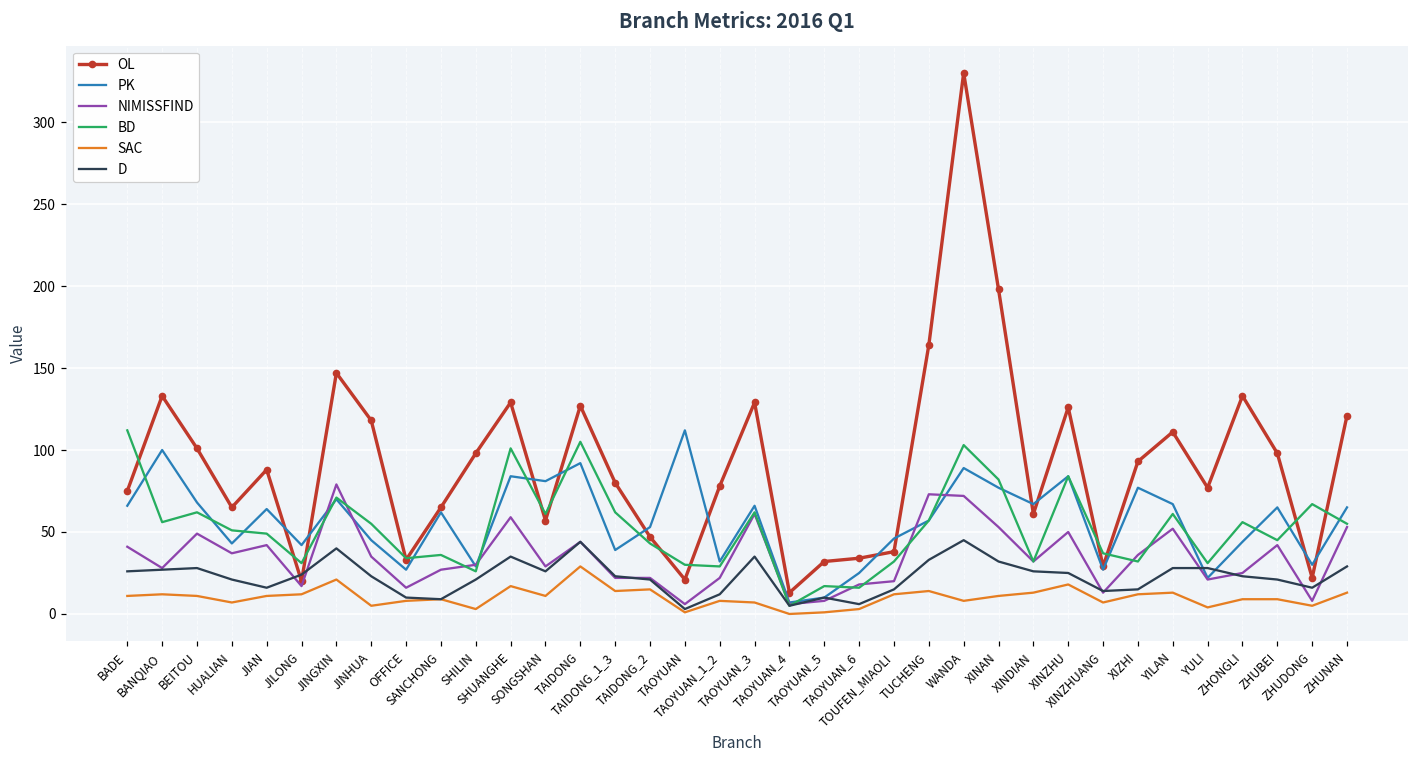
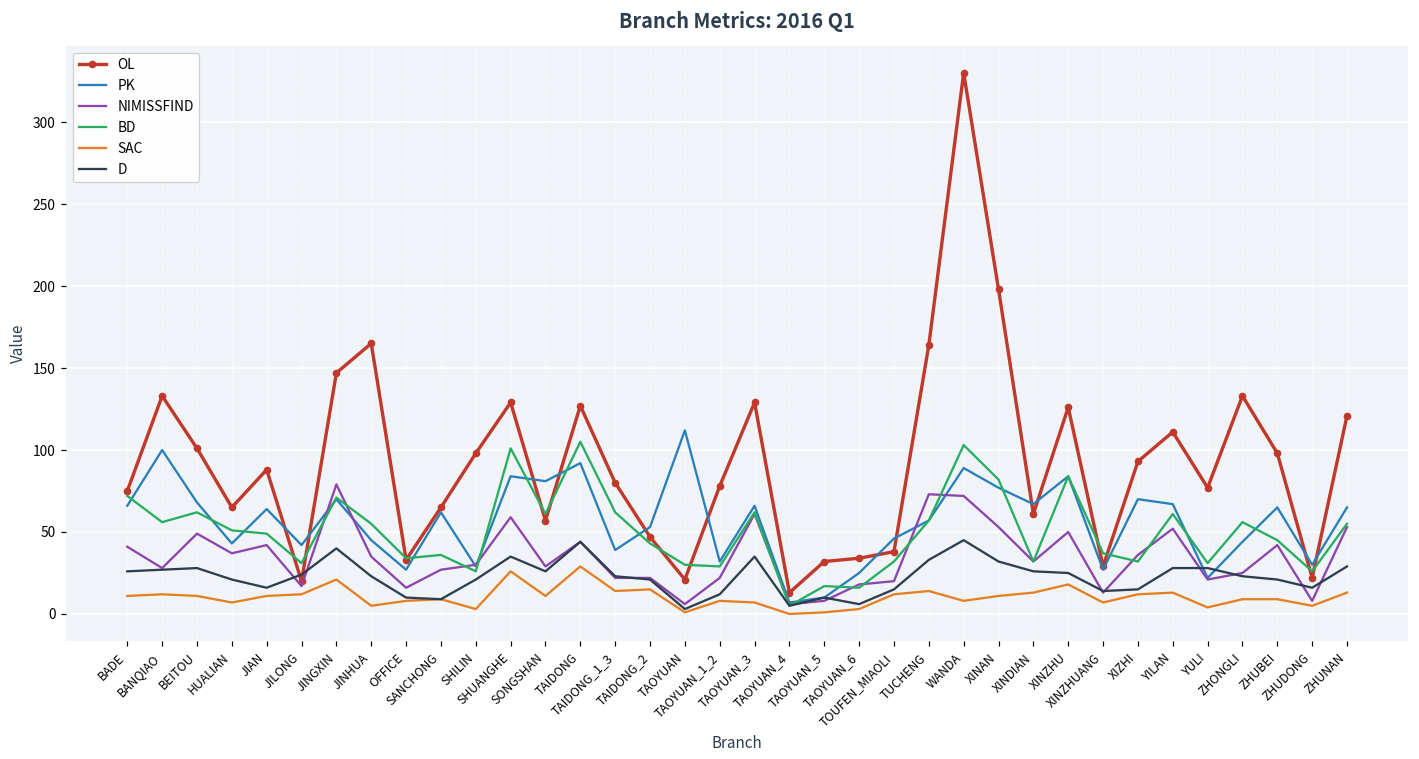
BD, BADE: 112 -> 72
OL, JINHUA: 118 -> 165
SAC, SHUANGHE: 17 -> 26
PK, XIZHI: 77 -> 70
BD, ZHUDONG: 67 -> 26
